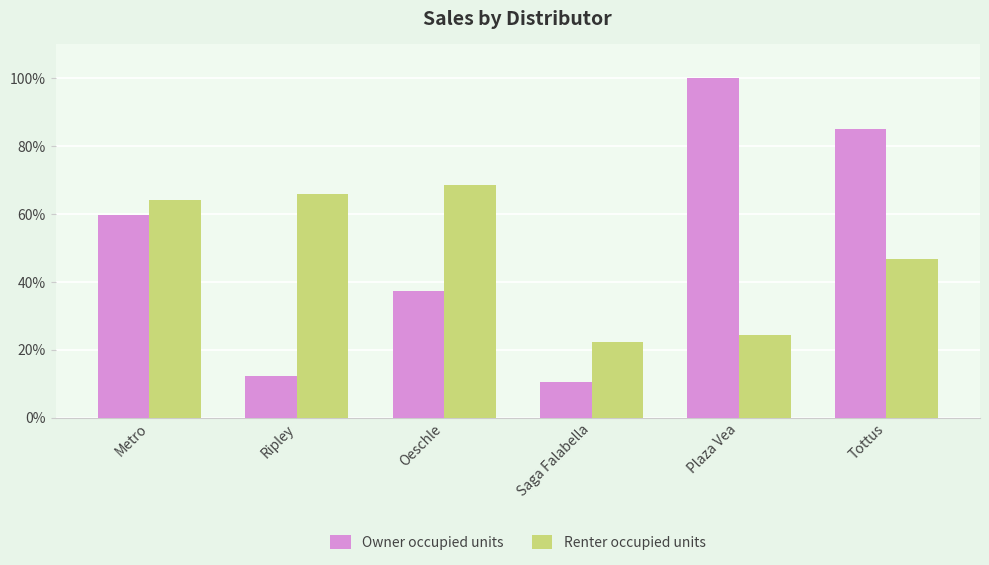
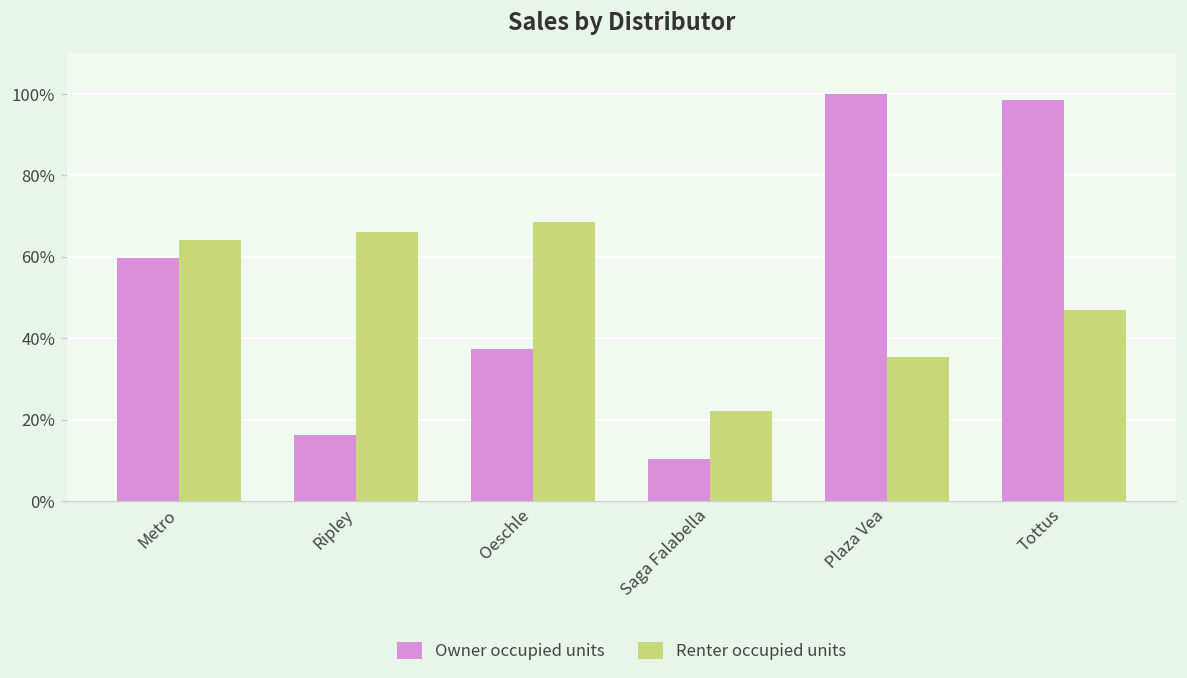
Owner occupied units, Ripley: 12% -> 16%
Renter occupied units, Plaza Vea: 24% -> 35%
Owner occupied units, Tottus: 85% -> 98%
